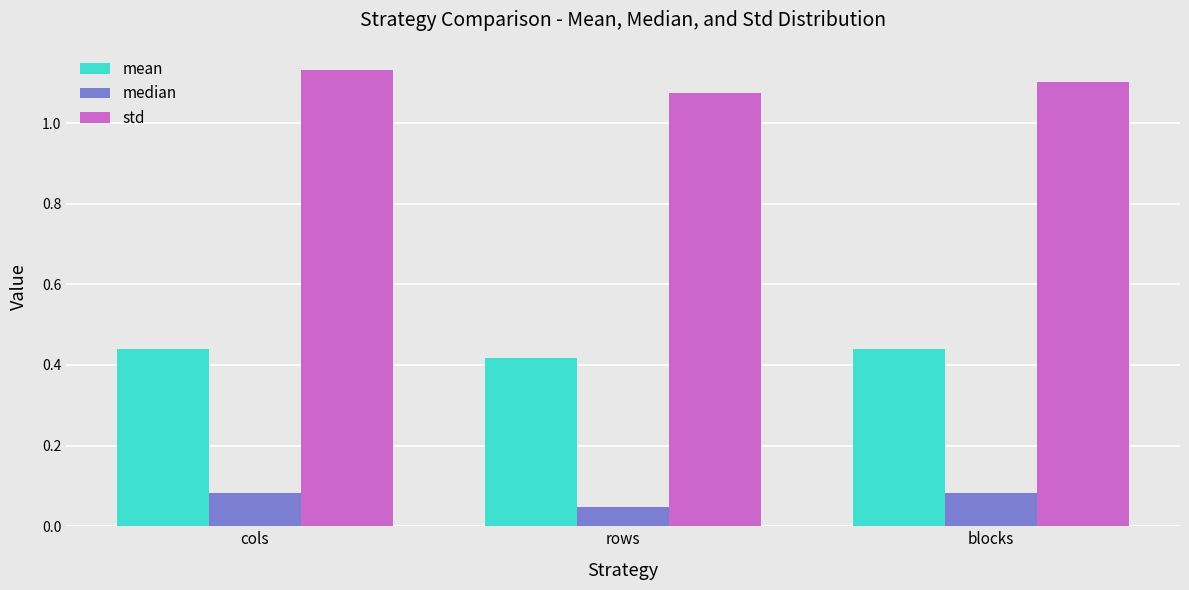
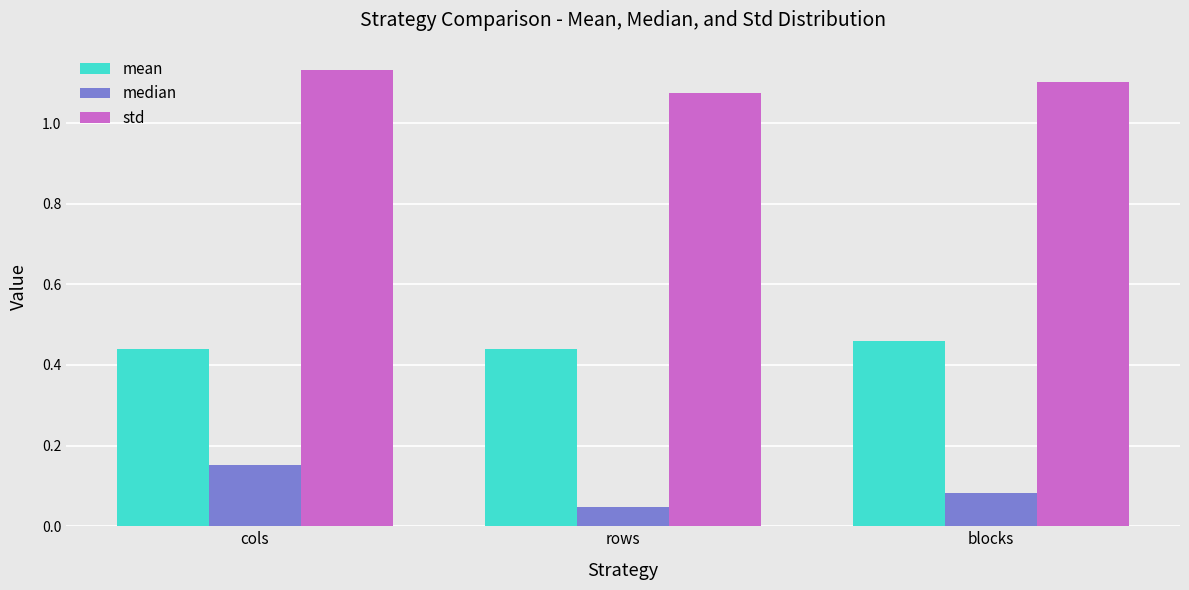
median, cols: 0.08 -> 0.15
mean, rows: 0.42 -> 0.44
mean, blocks: 0.44 -> 0.46
